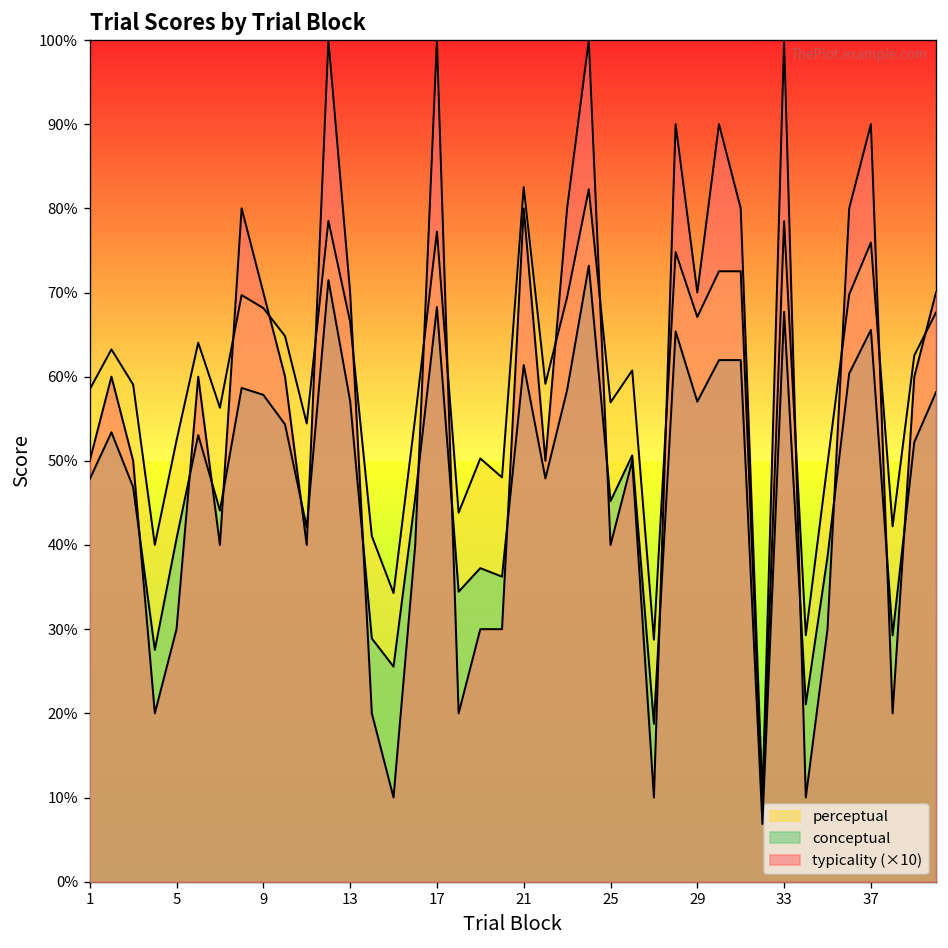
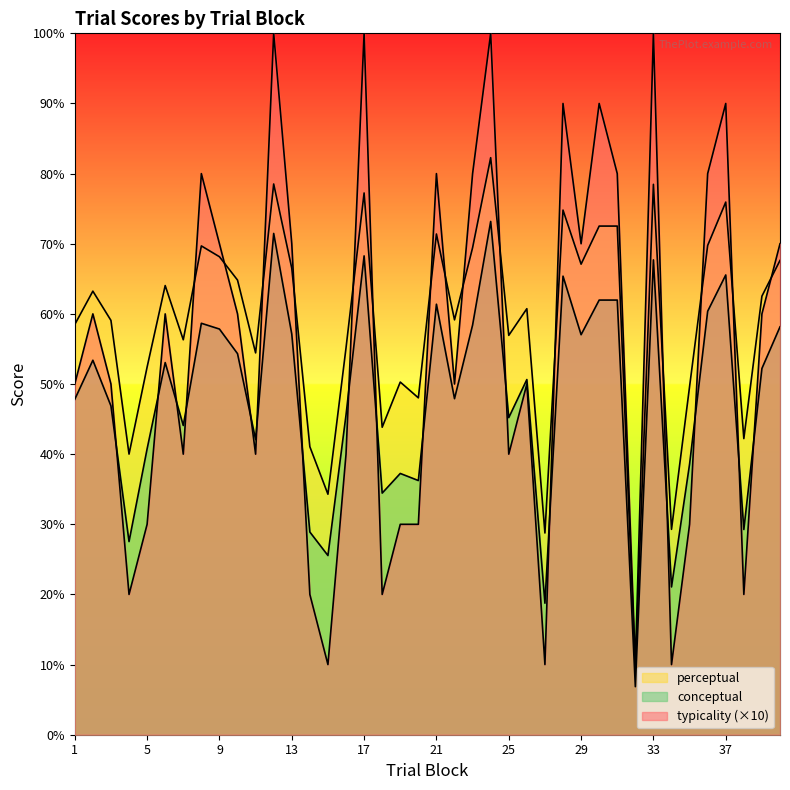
perceptual, 21: 83% -> 71%
